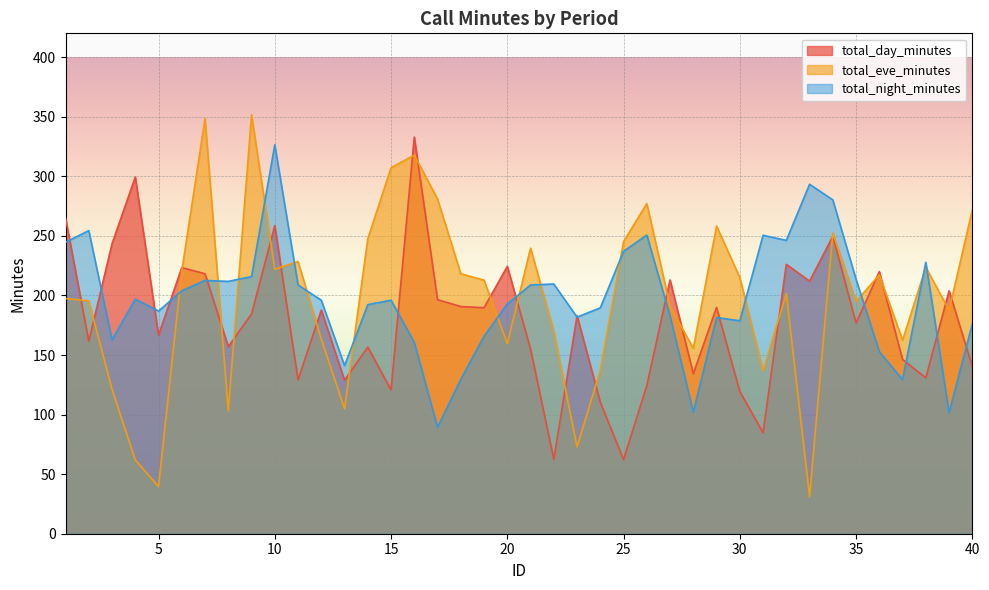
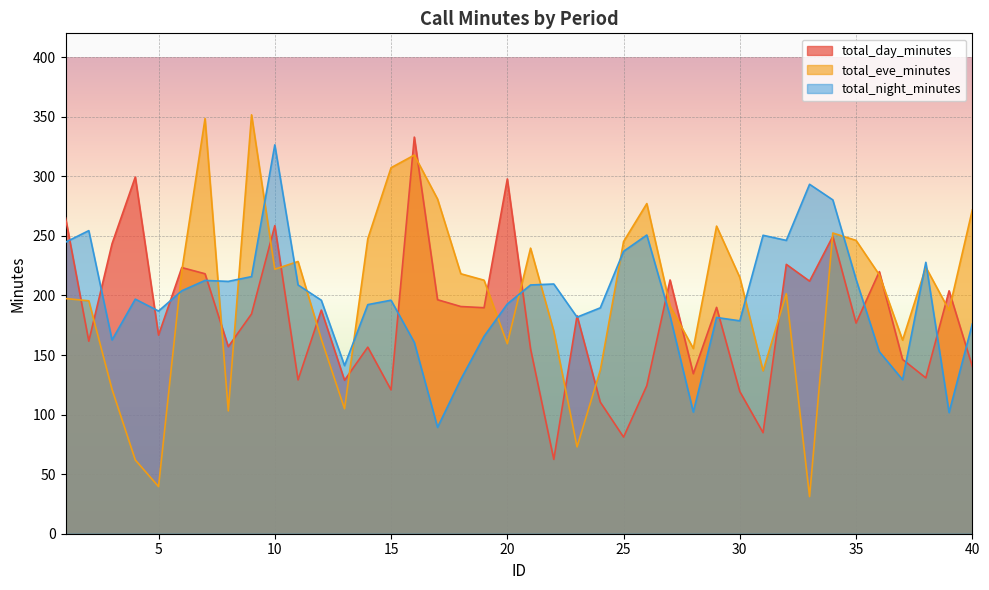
total_day_minutes, 20: 224 -> 298
total_day_minutes, 25: 62 -> 81
total_eve_minutes, 35: 195 -> 246
